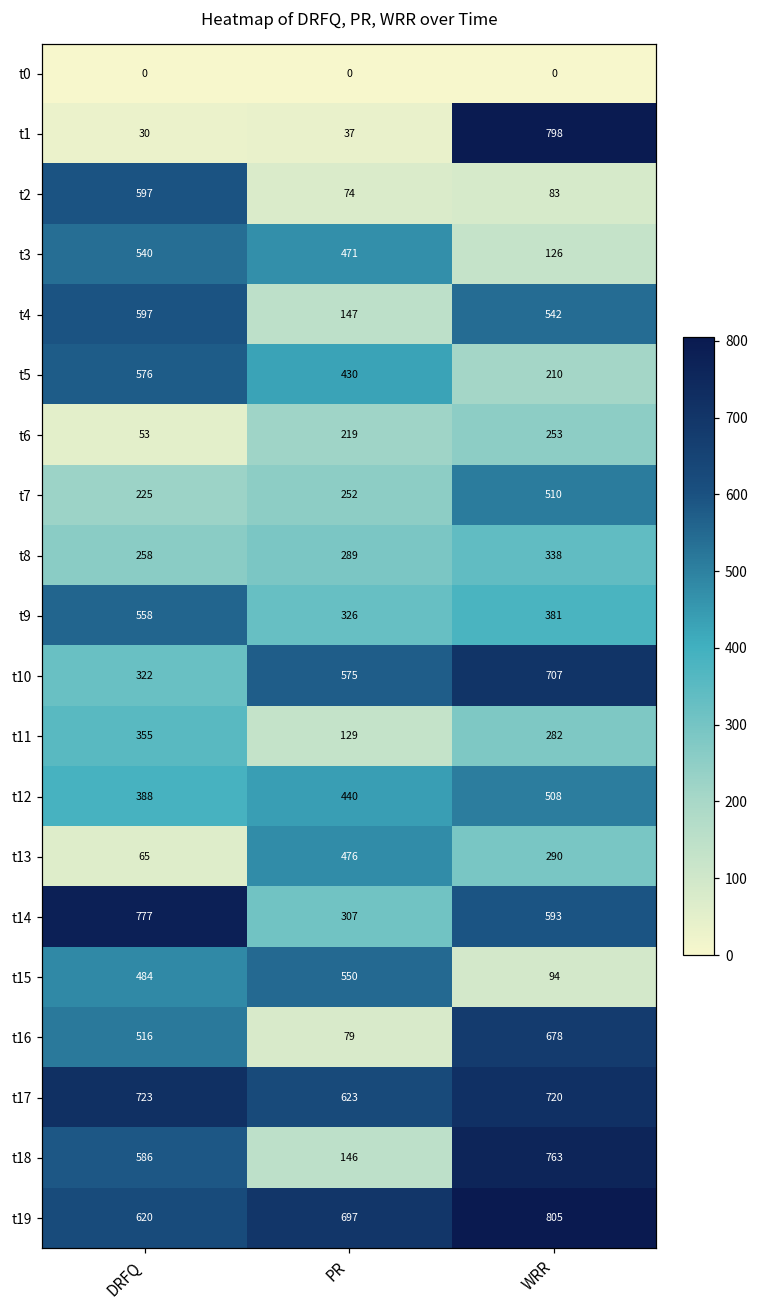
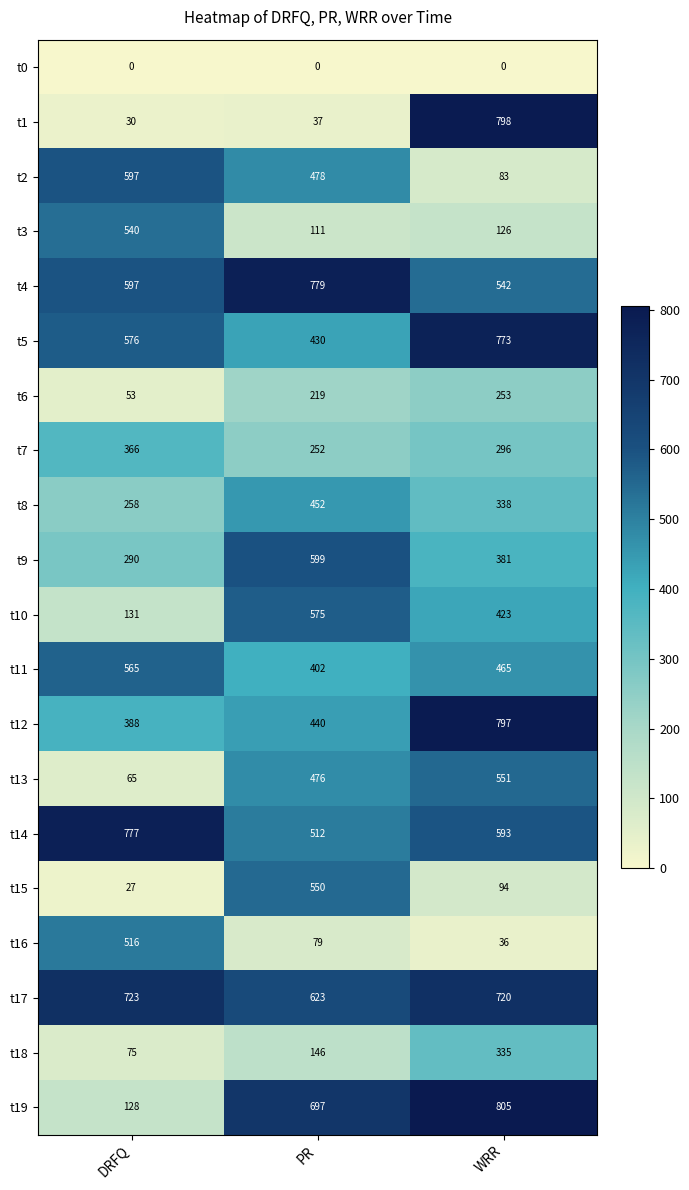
t2, PR: 74 -> 478
t3, PR: 471 -> 111
t4, PR: 147 -> 779
t5, WRR: 210 -> 773
t7, DRFQ: 225 -> 366
t7, WRR: 510 -> 296
t8, PR: 289 -> 452
t9, DRFQ: 558 -> 290
t9, PR: 326 -> 599
t10, DRFQ: 322 -> 131
t10, WRR: 707 -> 423
t11, DRFQ: 355 -> 565
t11, PR: 129 -> 402
t11, WRR: 282 -> 465
t12, WRR: 508 -> 797
t13, WRR: 290 -> 551
t14, PR: 307 -> 512
t15, DRFQ: 484 -> 27
t16, WRR: 678 -> 36
t18, DRFQ: 586 -> 75
t18, WRR: 763 -> 335
t19, DRFQ: 620 -> 128
